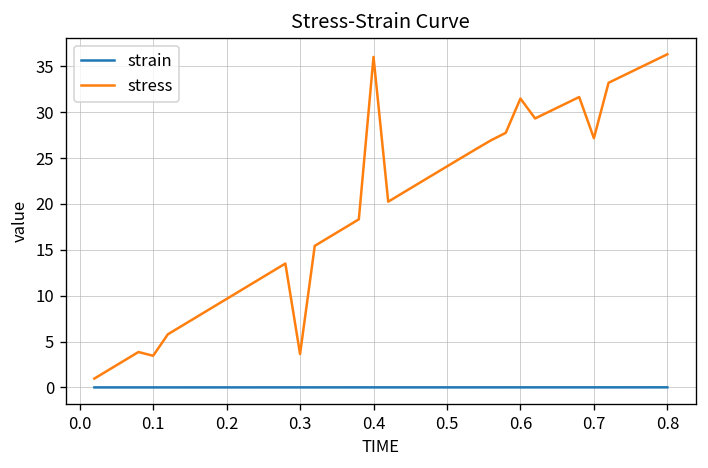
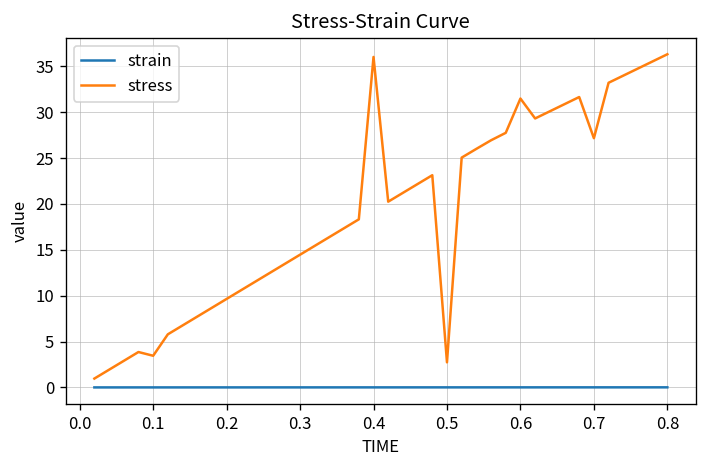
stress, 0.3: 4 -> 14
stress, 0.5: 24 -> 3
